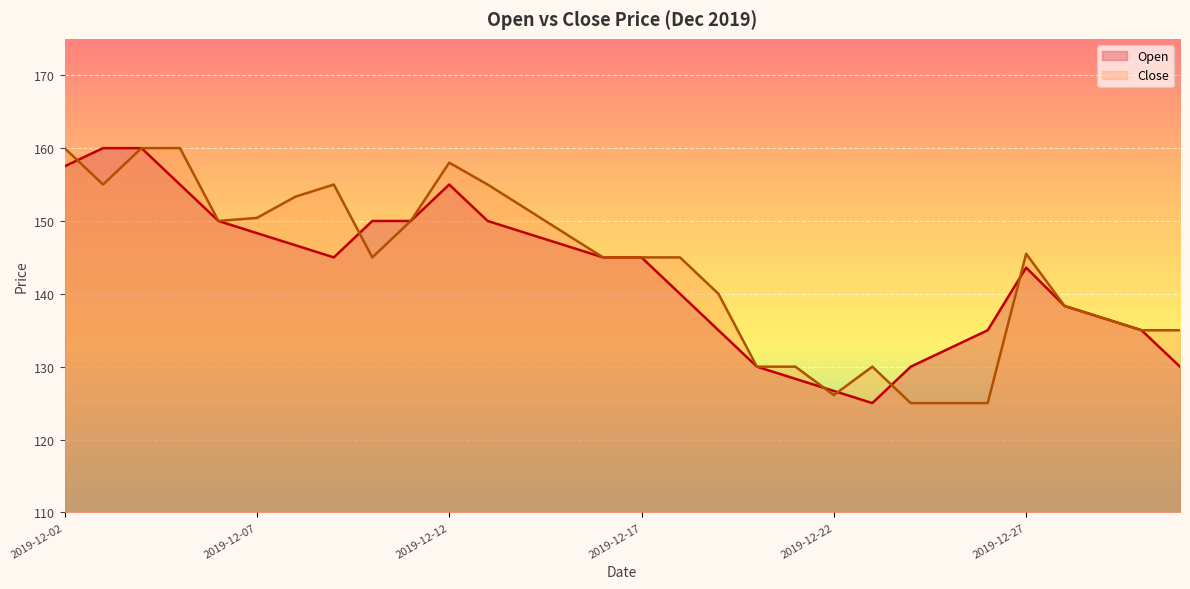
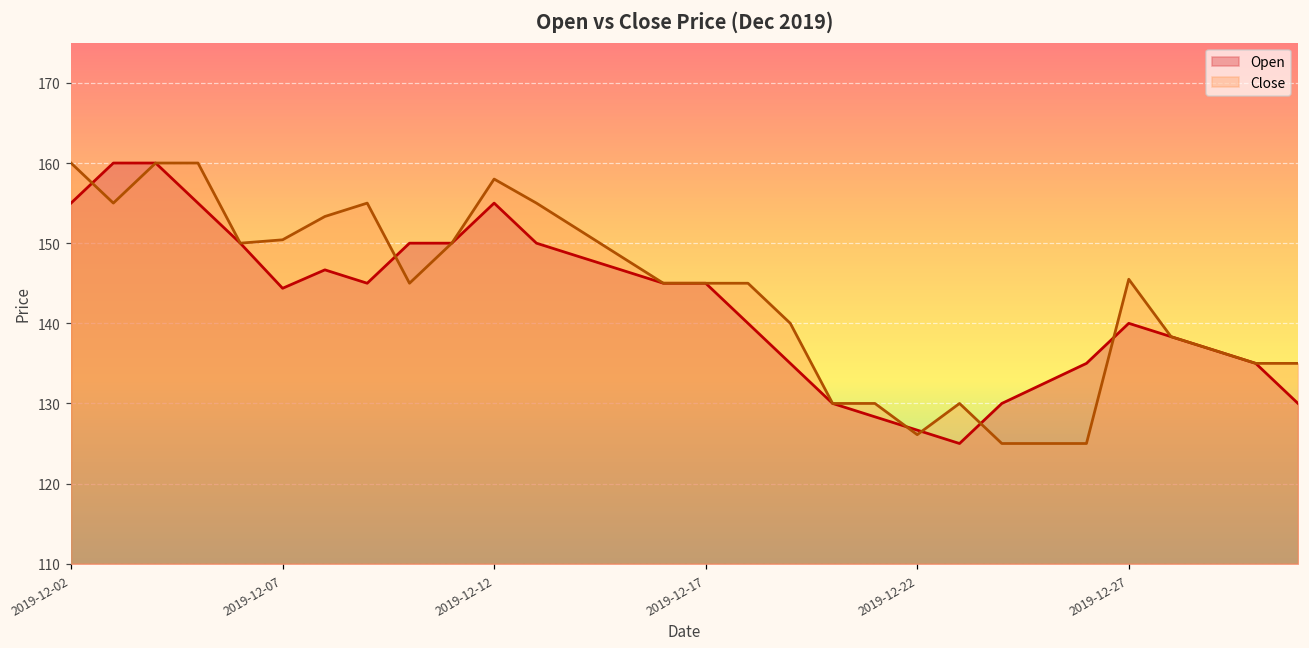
Open, 2019-12-02: 158 -> 155
Open, 2019-12-07: 148 -> 144
Open, 2019-12-27: 144 -> 140
